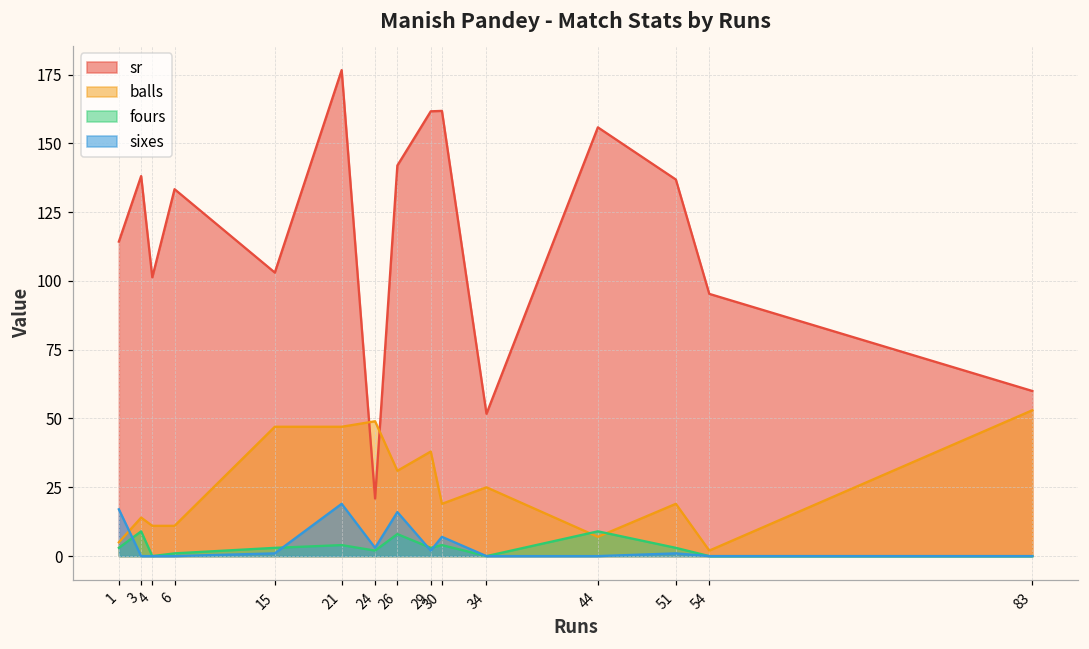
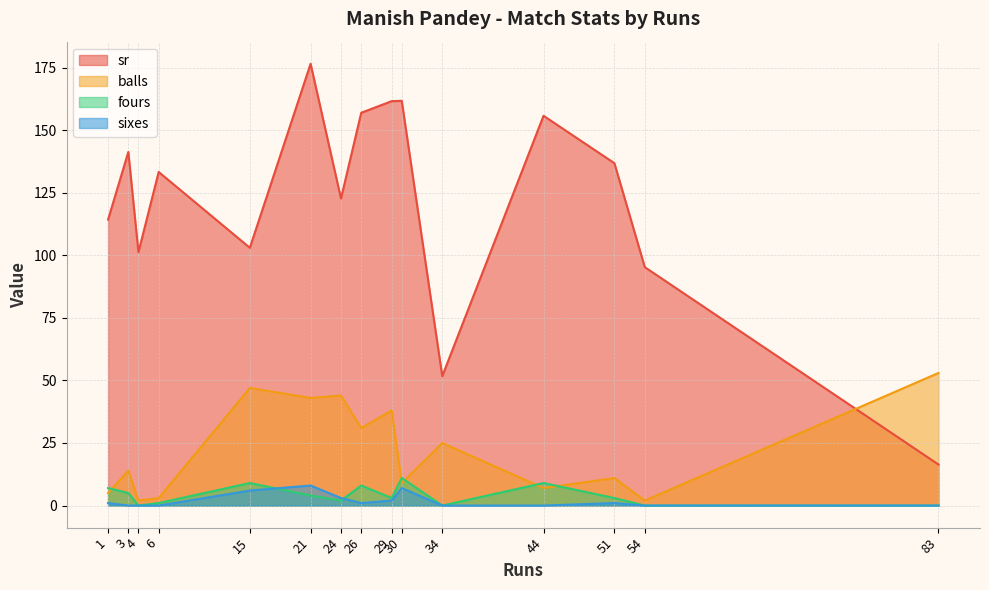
fours, 1: 3 -> 7
sixes, 1: 17 -> 1
sr, 3: 138 -> 141
fours, 3: 9 -> 5
balls, 4: 11 -> 2
balls, 6: 11 -> 3
fours, 15: 3 -> 9
sixes, 15: 1 -> 6
balls, 21: 47 -> 43
sixes, 21: 19 -> 8
sr, 24: 21 -> 123
balls, 24: 49 -> 44
sr, 26: 142 -> 157
sixes, 26: 16 -> 1
balls, 30: 19 -> 9
fours, 30: 4 -> 11
balls, 51: 19 -> 11
sr, 83: 60 -> 16
